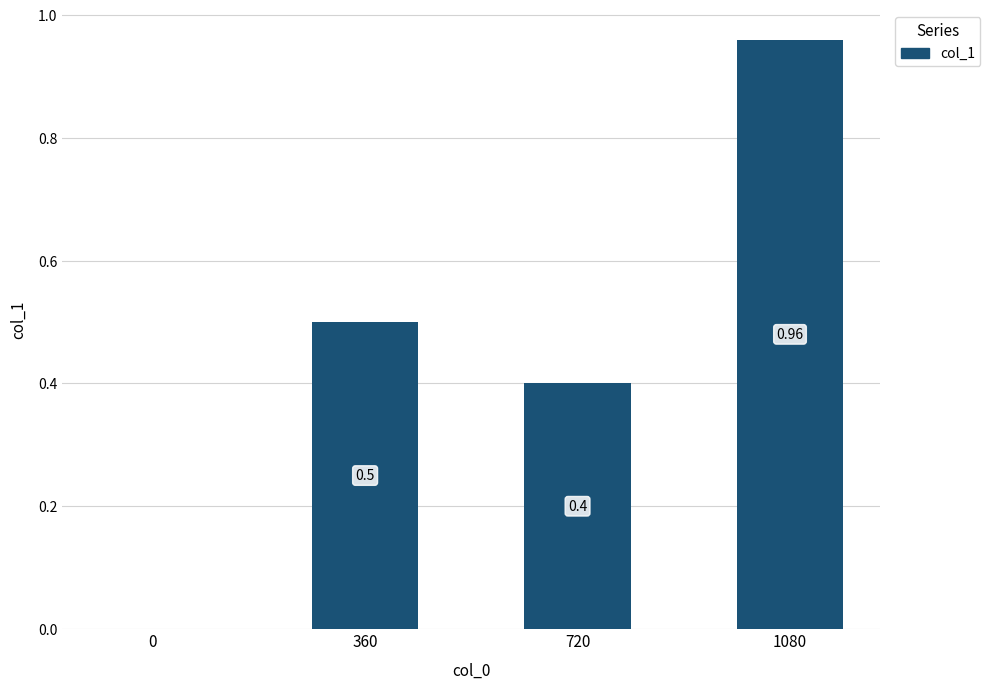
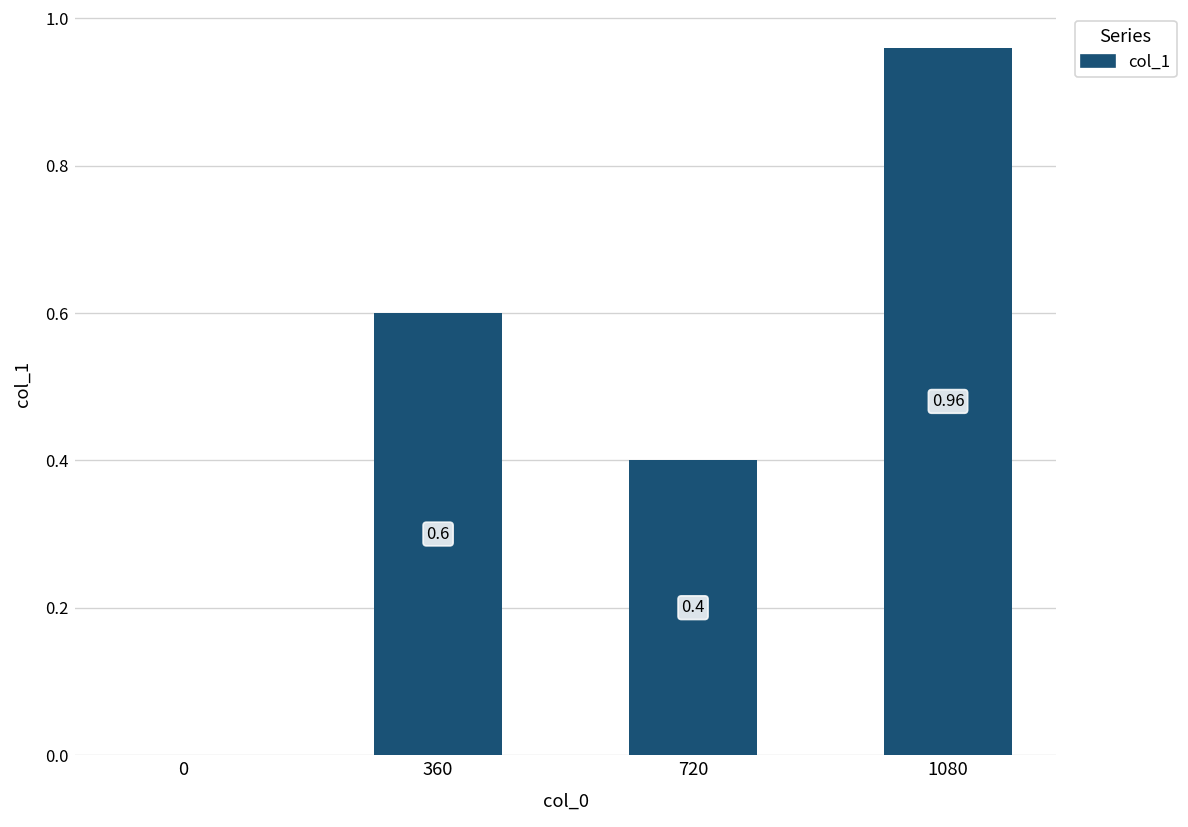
360: 0.5 -> 0.6
